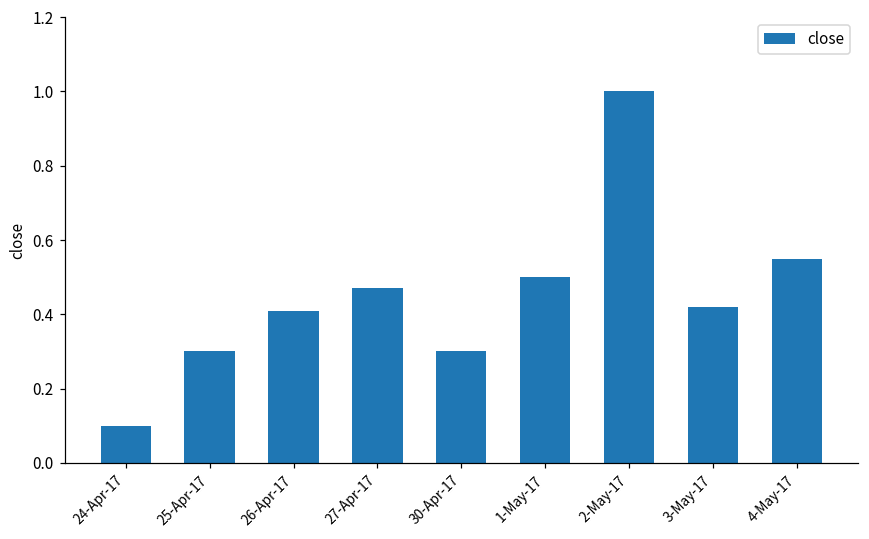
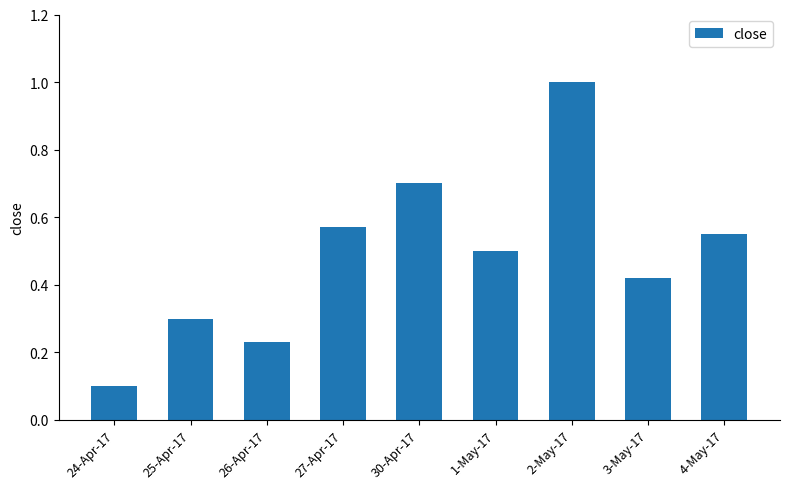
26-Apr-17: 0.41 -> 0.23
27-Apr-17: 0.47 -> 0.57
30-Apr-17: 0.3 -> 0.7
